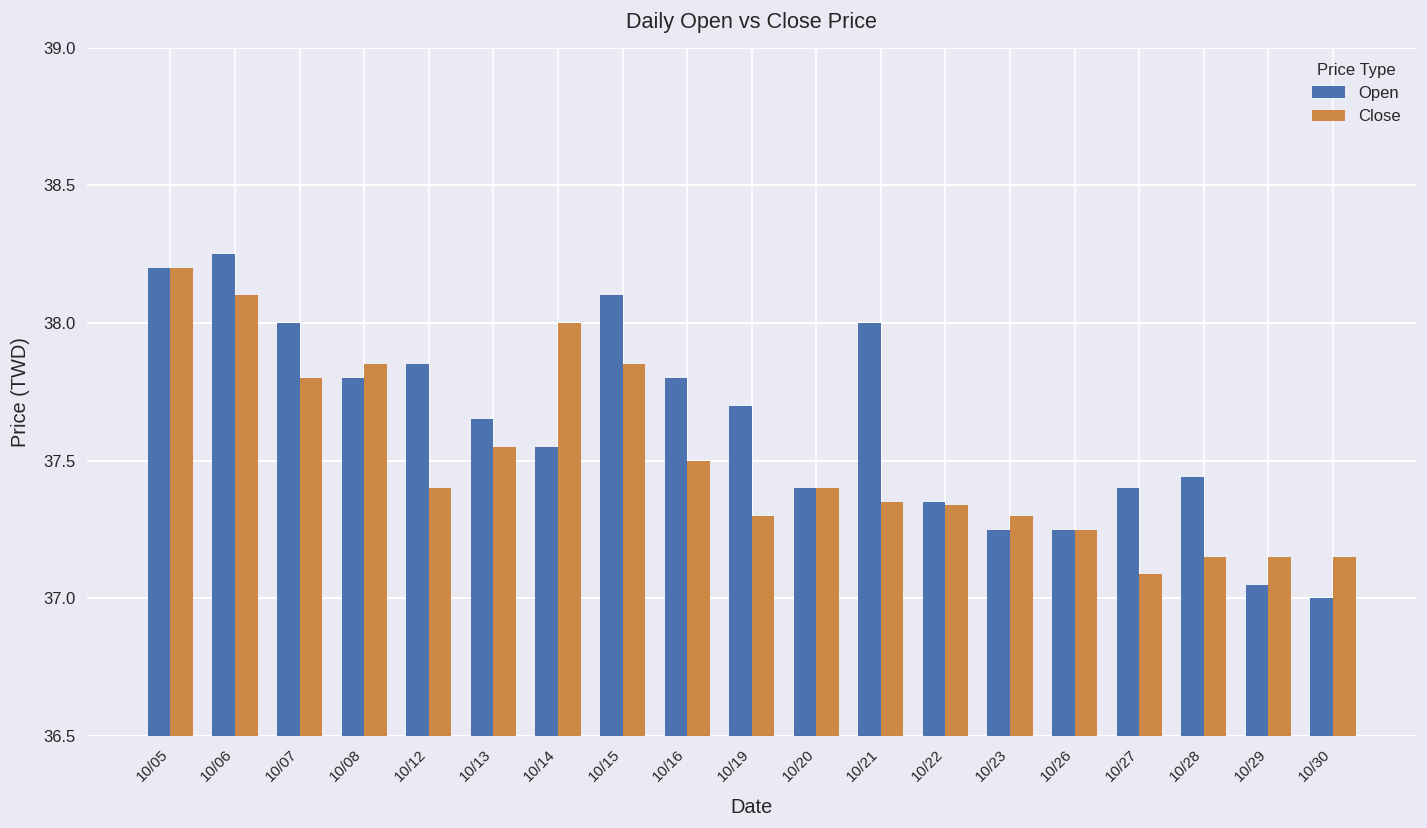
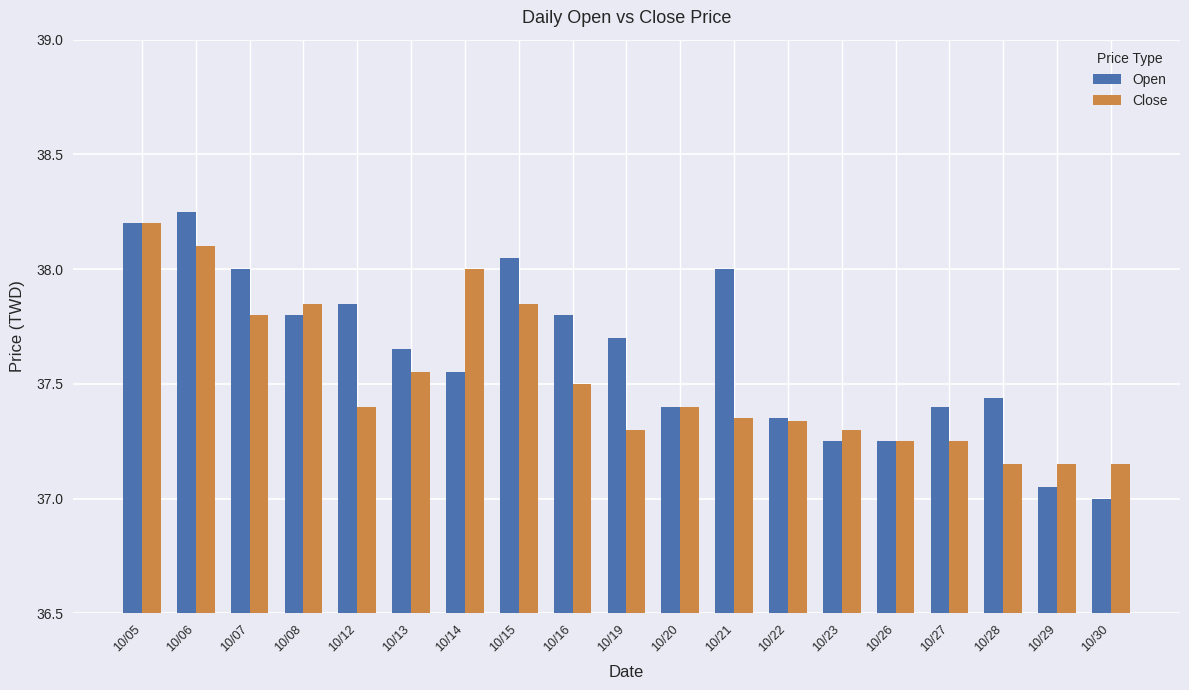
Open, 10/15: 38.10 -> 38.05
Close, 10/27: 37.09 -> 37.25
